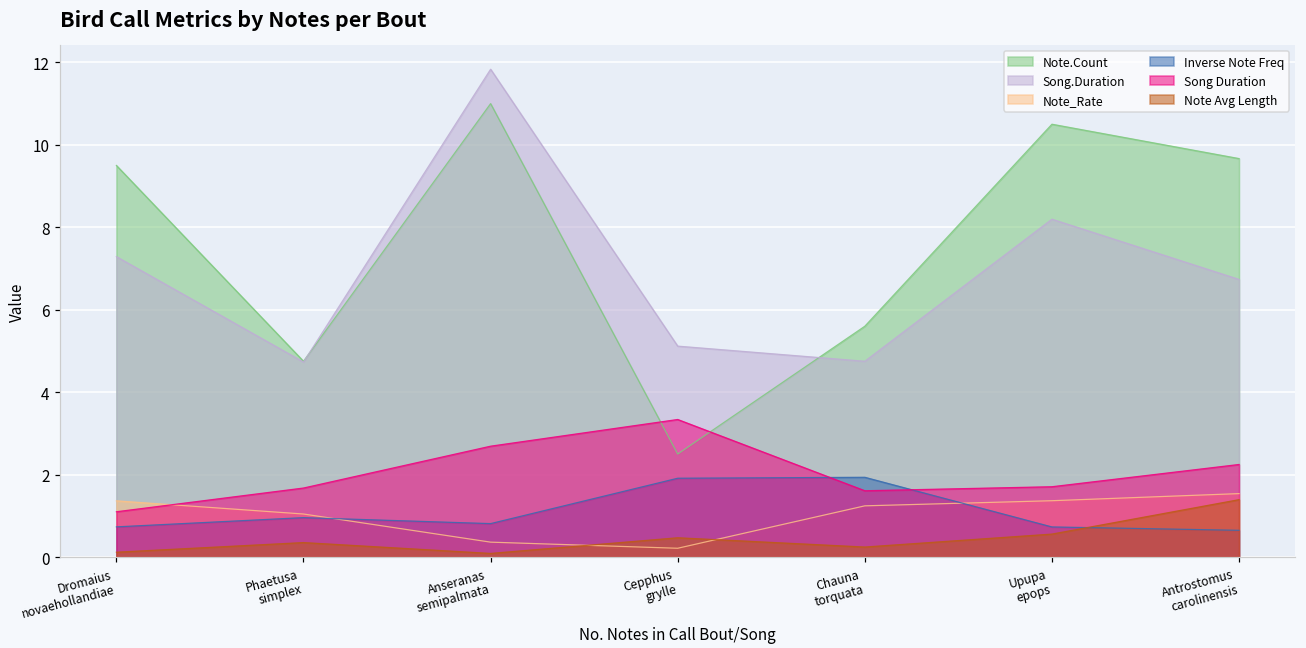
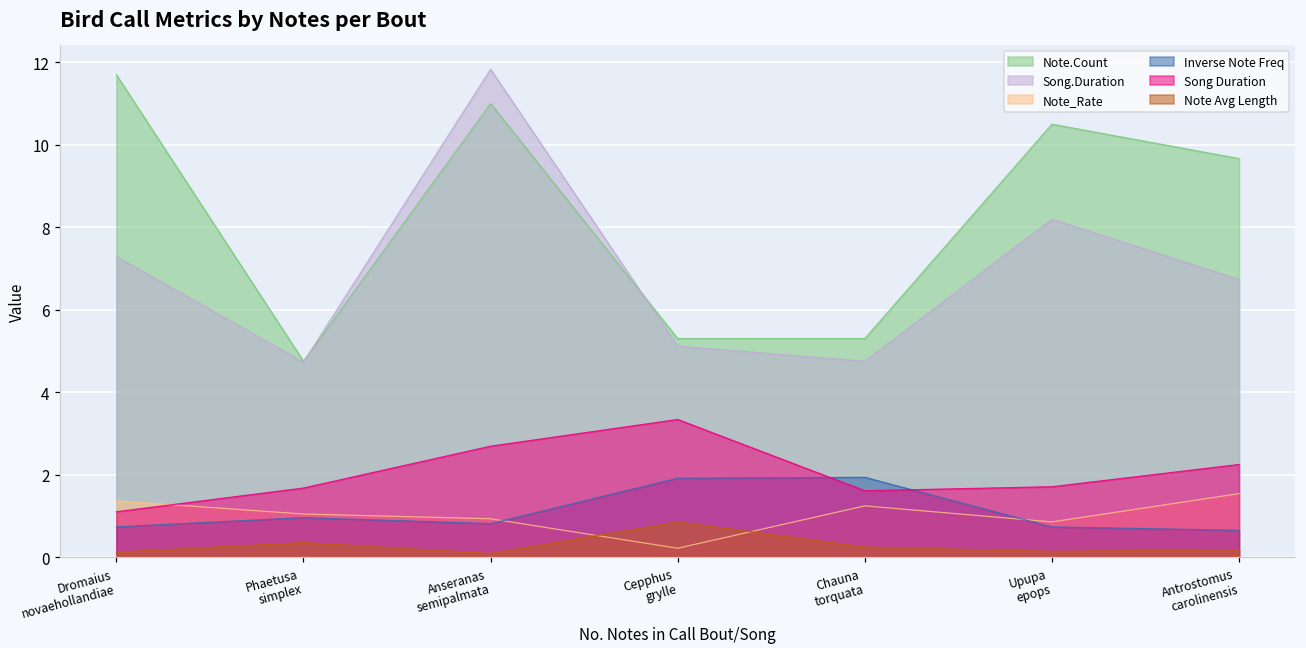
Note.Count, Dromaius novaehollandiae: 9.5 -> 11.7
Note_Rate, Anseranas semipalmata: 0.4 -> 0.9
Note.Count, Cepphus grylle: 2.5 -> 5.3
Note Avg Length, Cepphus grylle: 0.5 -> 0.9
Note.Count, Chauna torquata: 5.6 -> 5.3
Note_Rate, Upupa epops: 1.4 -> 0.9
Note Avg Length, Upupa epops: 0.6 -> 0.1
Note Avg Length, Antrostomus carolinensis: 1.4 -> 0.2
